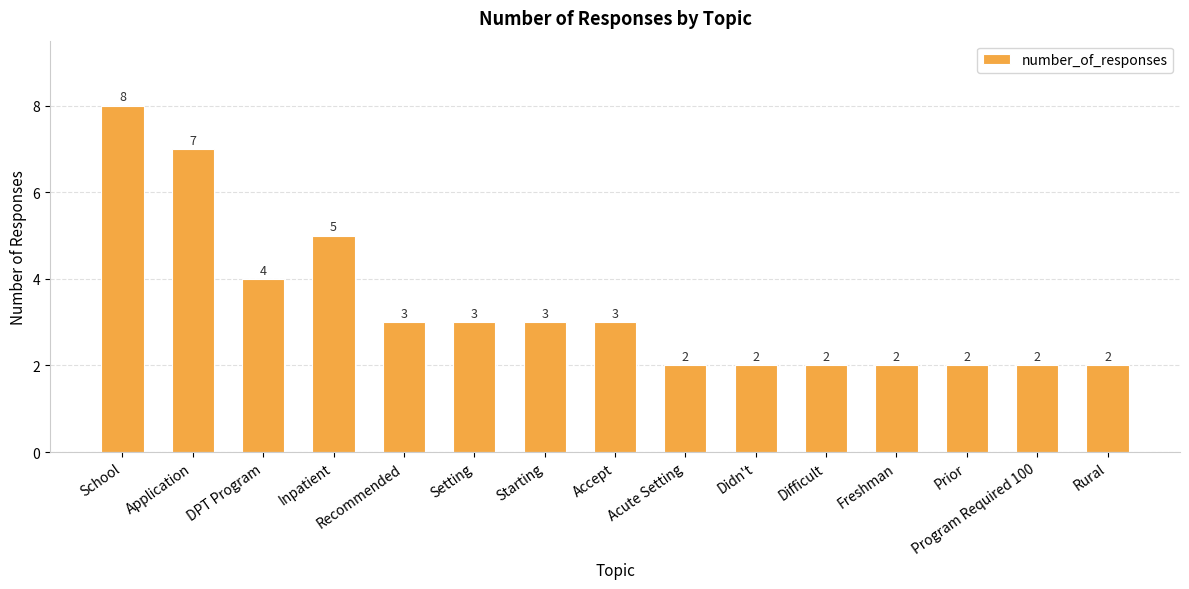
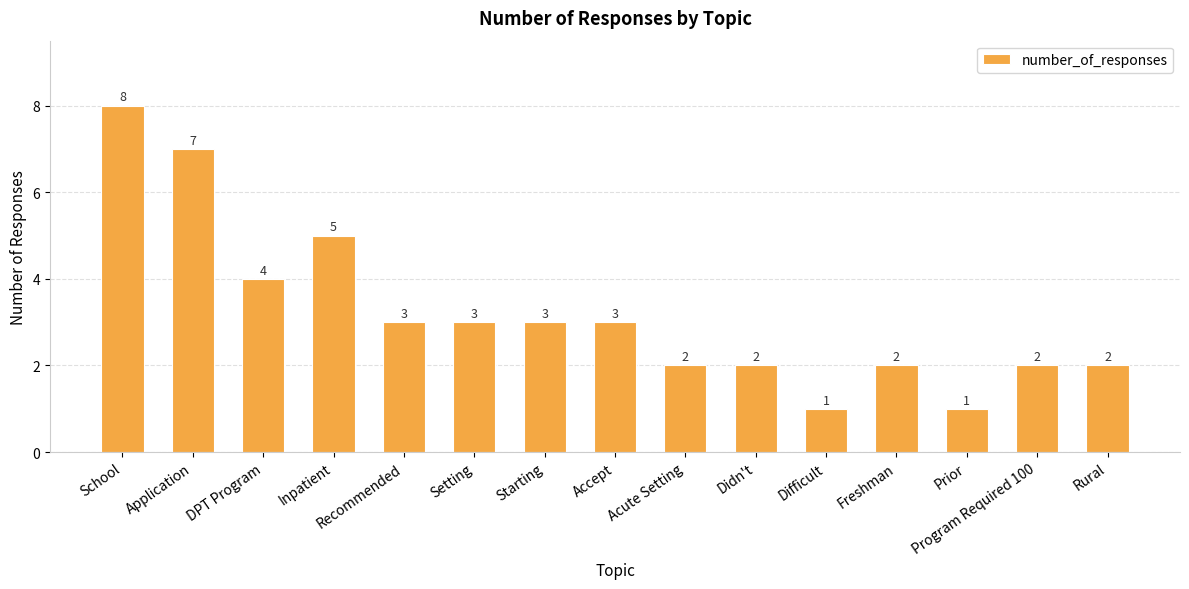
Difficult: 2 -> 1
Prior: 2 -> 1
